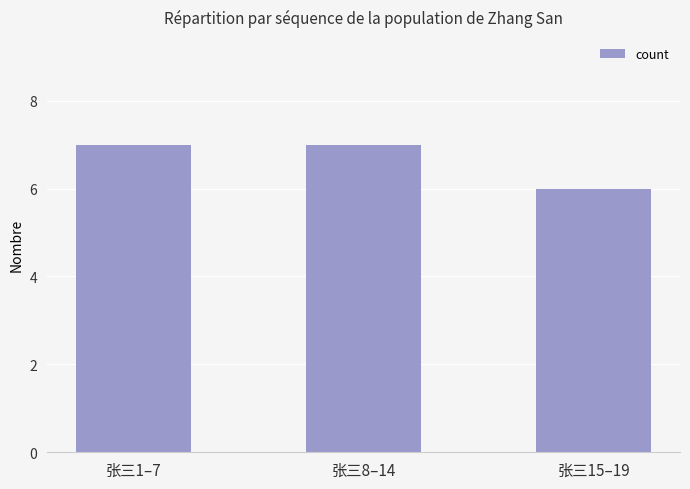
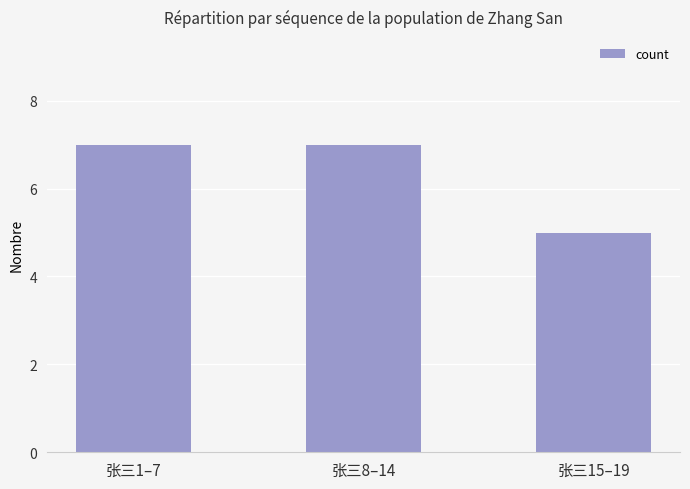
张三15–19: 6 -> 5
